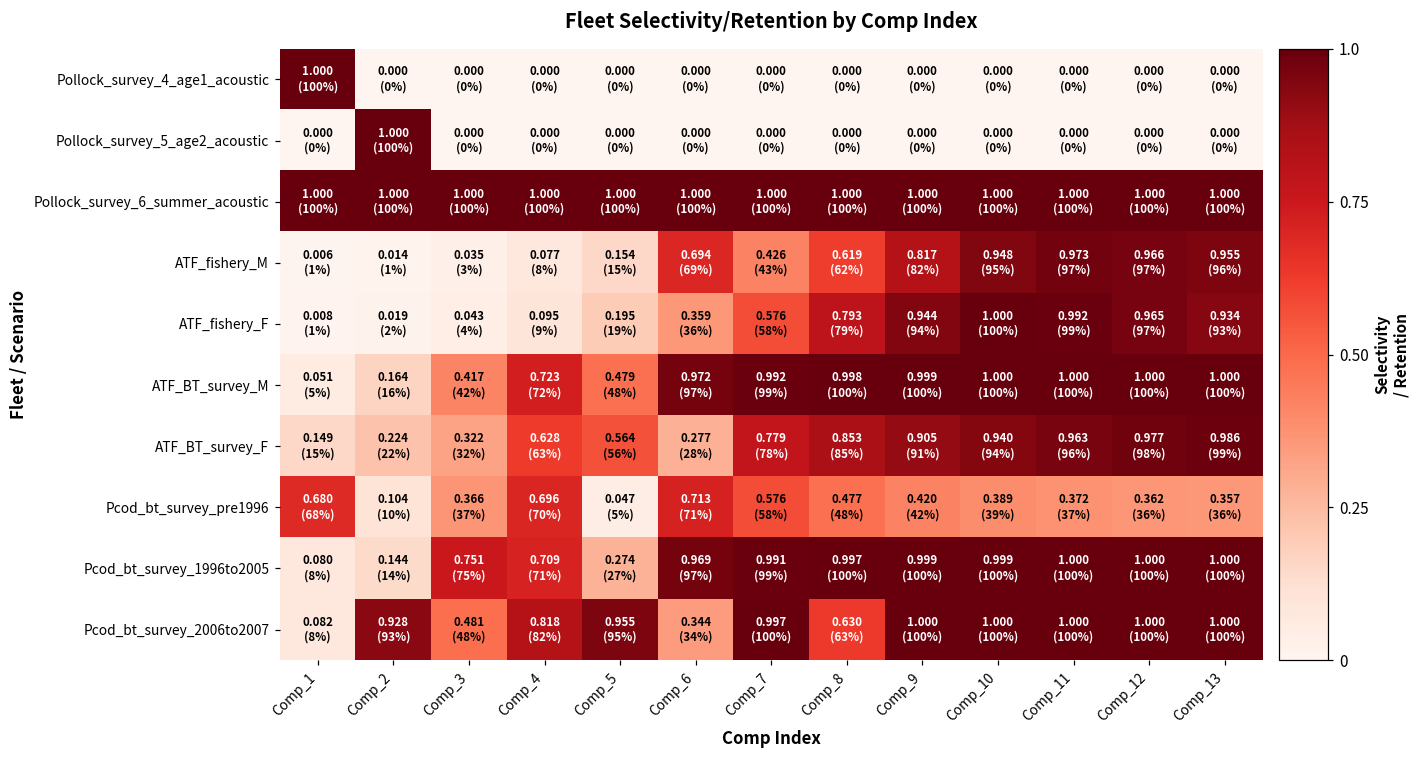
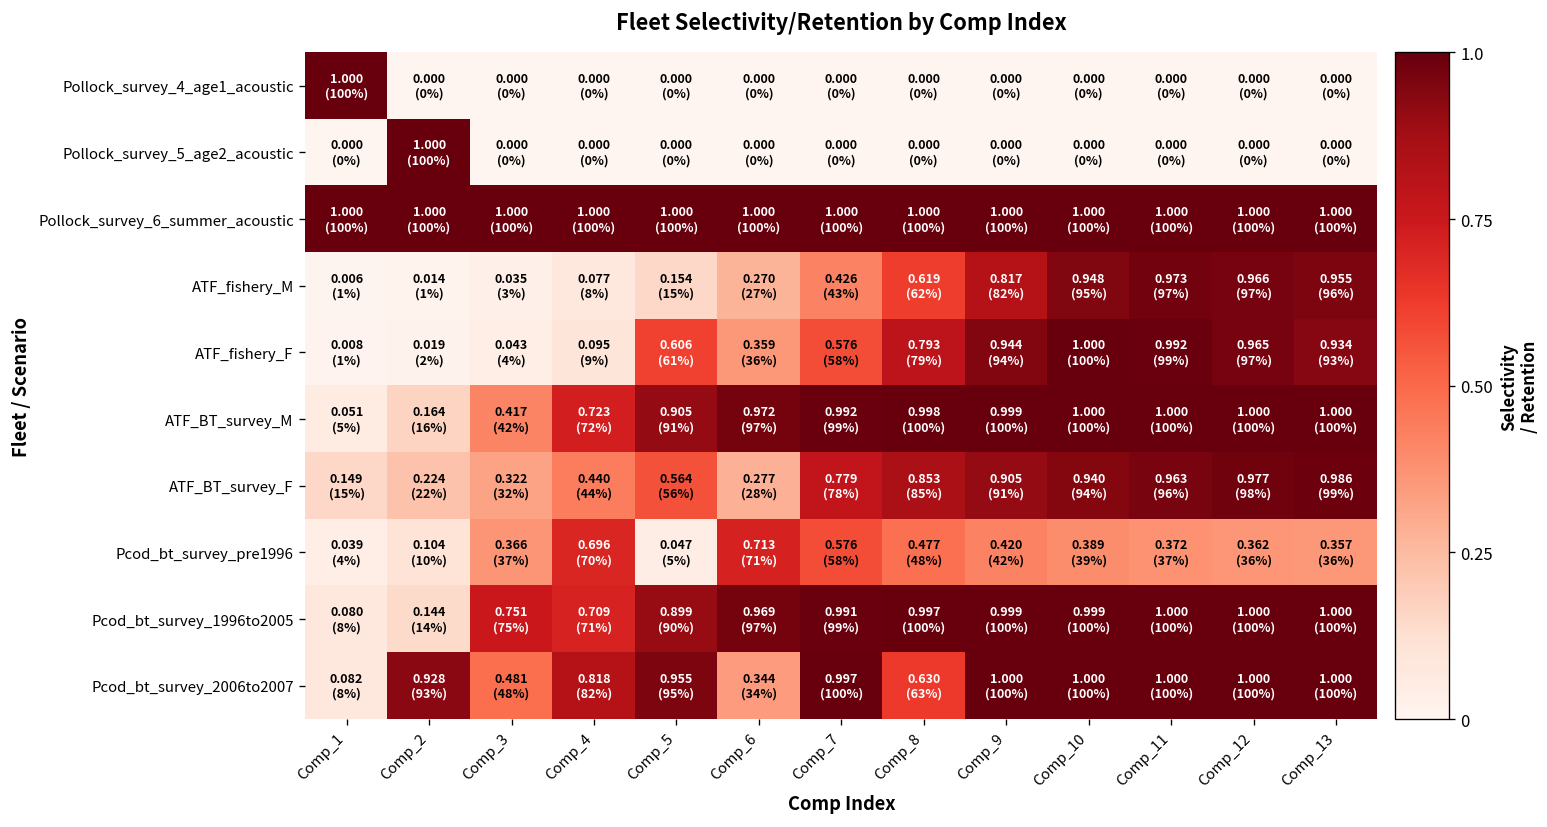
ATF_fishery_M, Comp_6: 0.694 (69%) -> 0.270 (27%)
ATF_fishery_F, Comp_5: 0.195 (19%) -> 0.606 (61%)
ATF_BT_survey_M, Comp_5: 0.479 (48%) -> 0.905 (91%)
ATF_BT_survey_F, Comp_4: 0.628 (63%) -> 0.440 (44%)
Pcod_bt_survey_pre1996, Comp_1: 0.680 (68%) -> 0.039 (4%)
Pcod_bt_survey_1996to2005, Comp_5: 0.274 (27%) -> 0.899 (90%)
